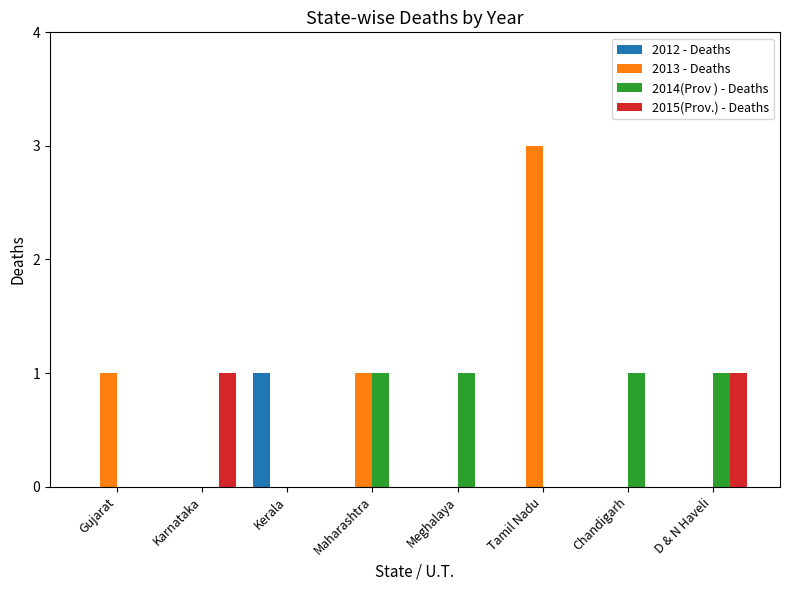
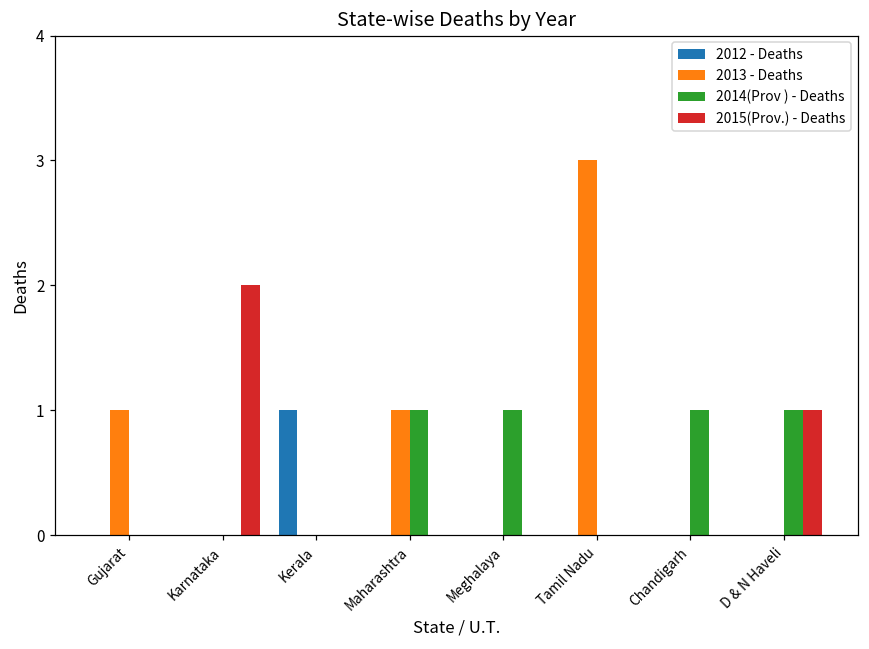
2015(Prov.) - Deaths, Karnataka: 1 -> 2
